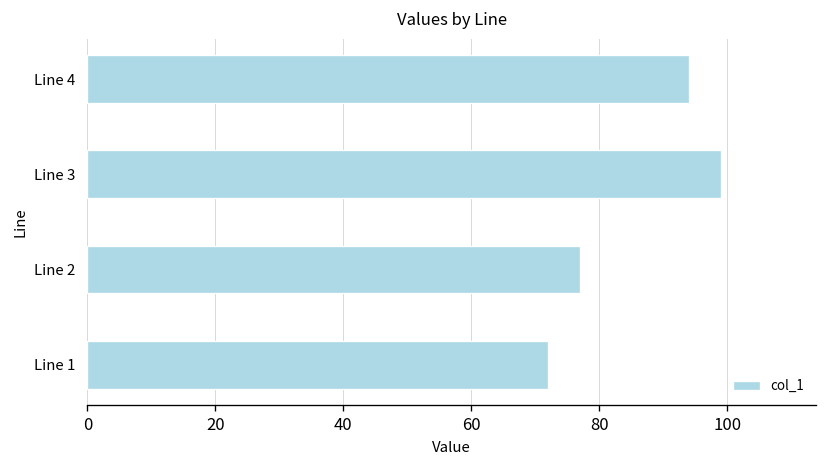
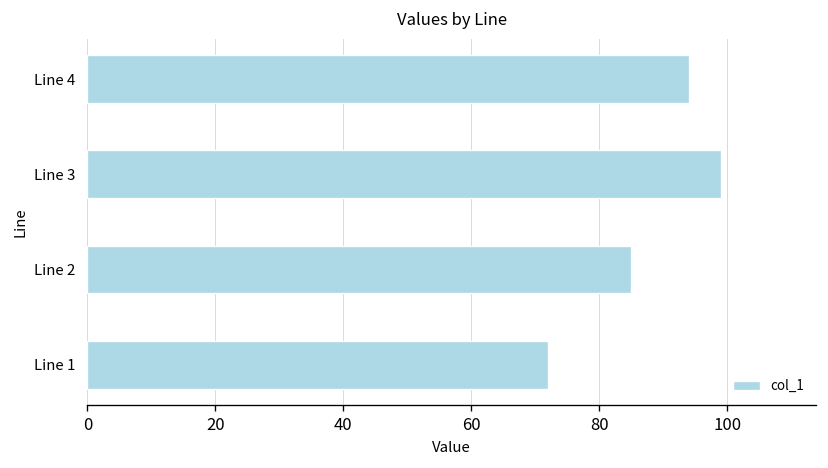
Line 2: 77 -> 85
